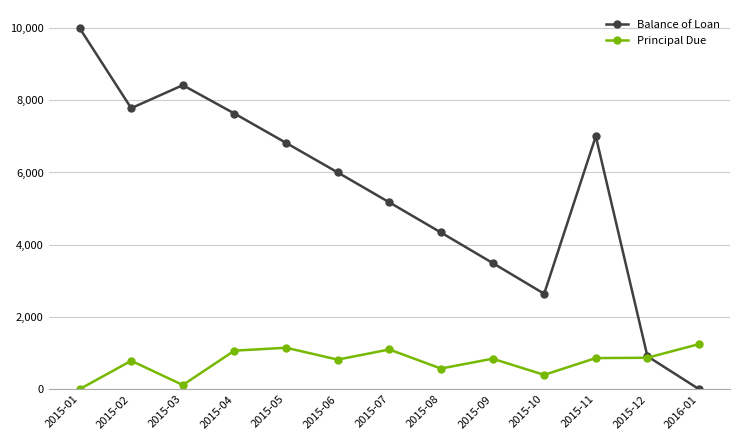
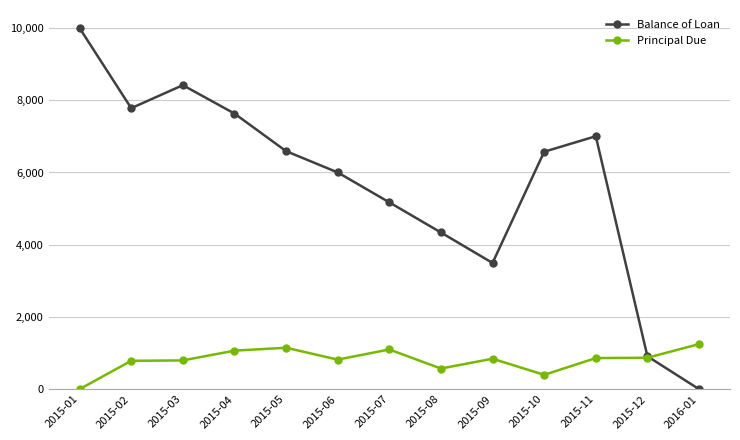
Principal Due, 2015-03: 100 -> 800
Balance of Loan, 2015-05: 6,800 -> 6,600
Balance of Loan, 2015-10: 2,600 -> 6,600
